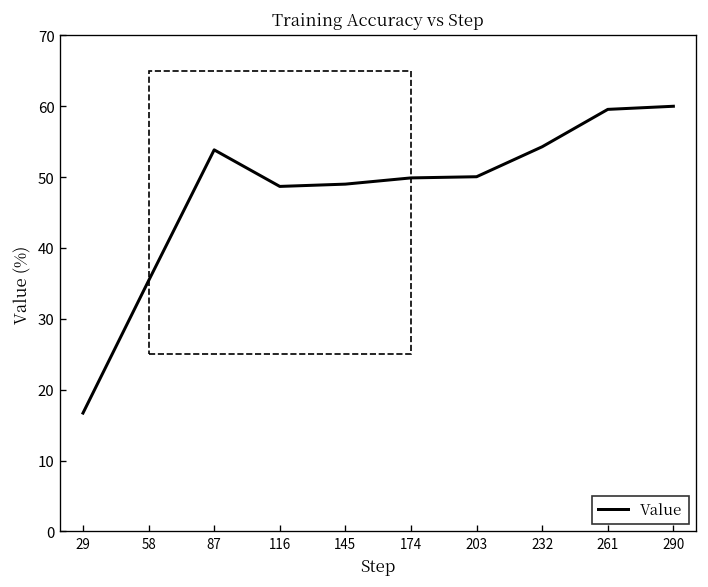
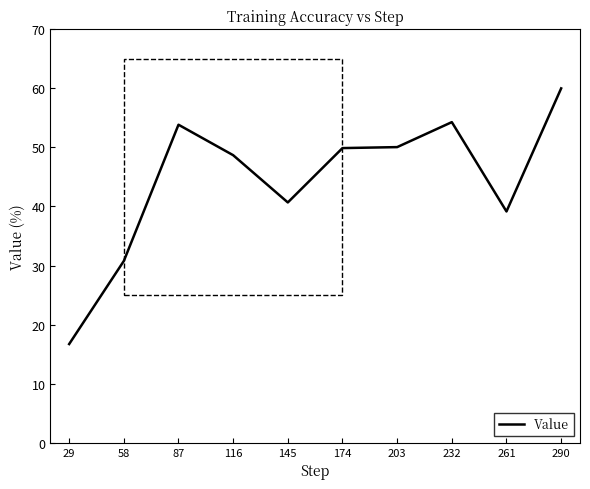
58: 35 -> 31
145: 49 -> 41
261: 60 -> 39
